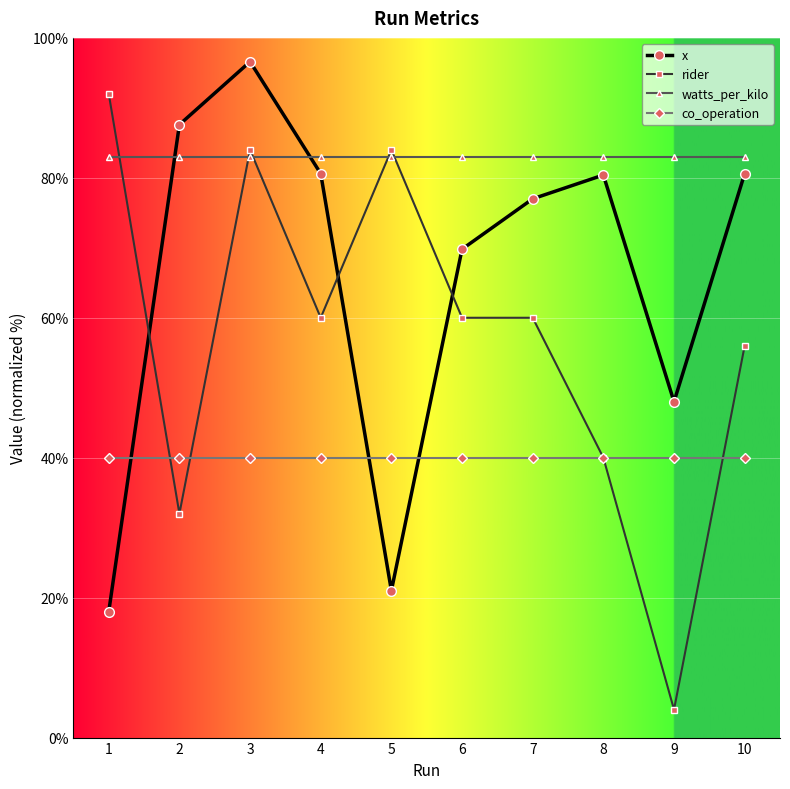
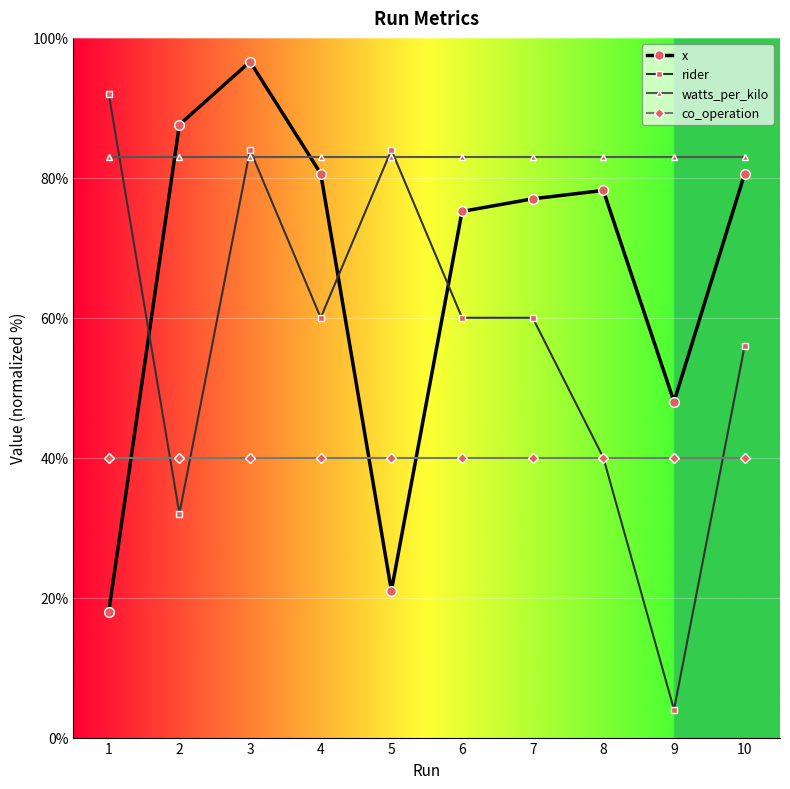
x, 6: 70% -> 75%
x, 8: 80% -> 78%
